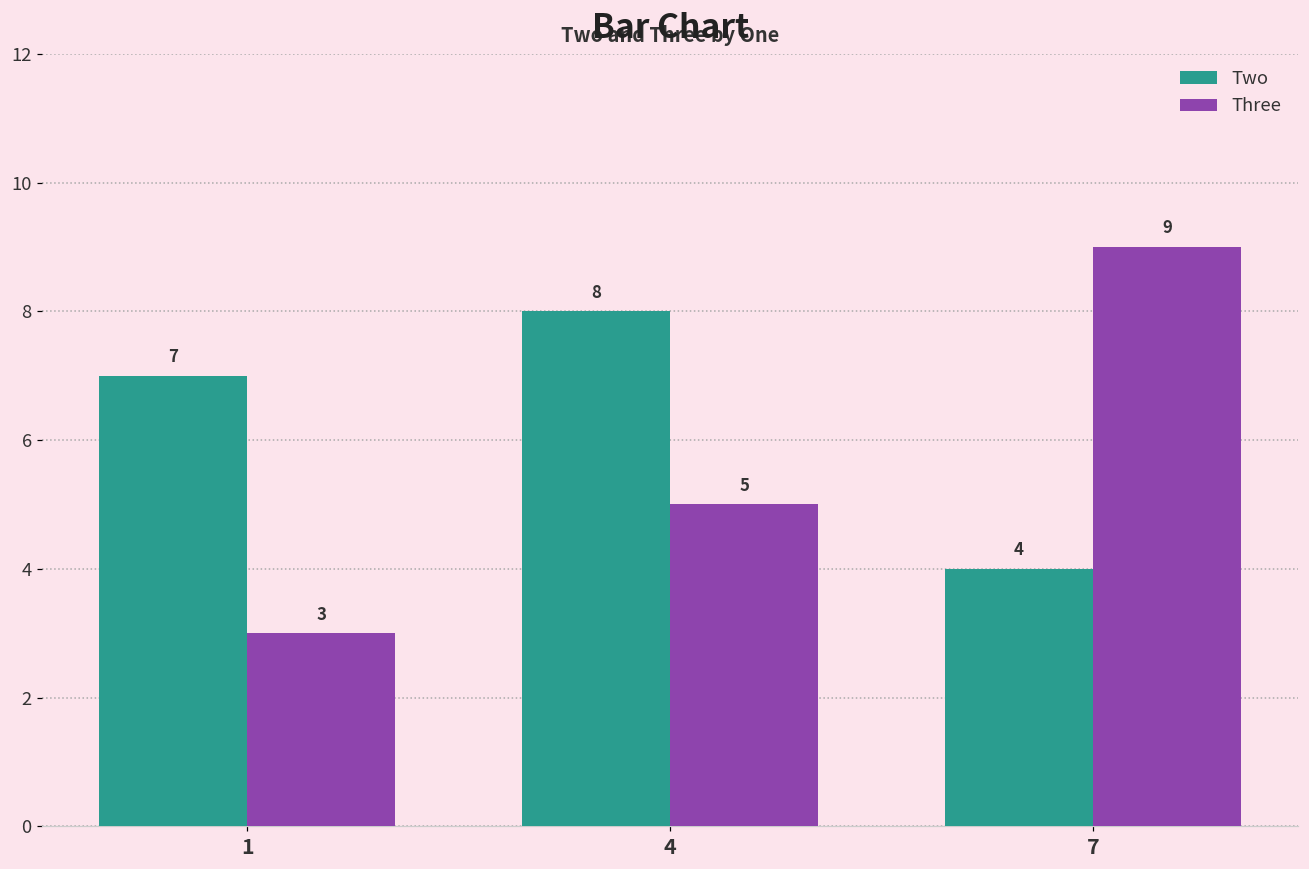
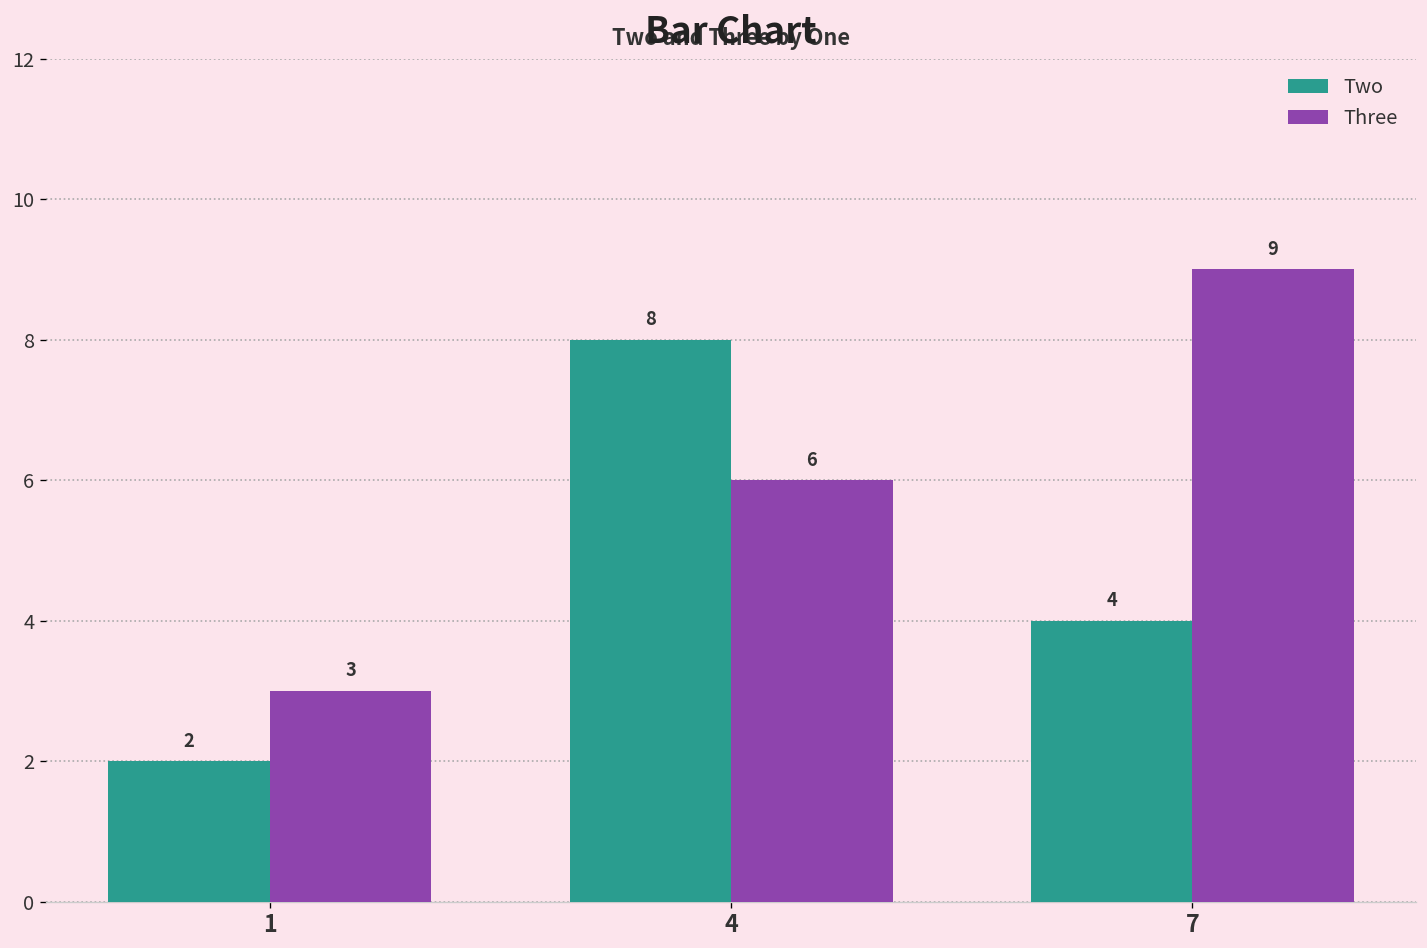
Two, 1: 7 -> 2
Three, 4: 5 -> 6
